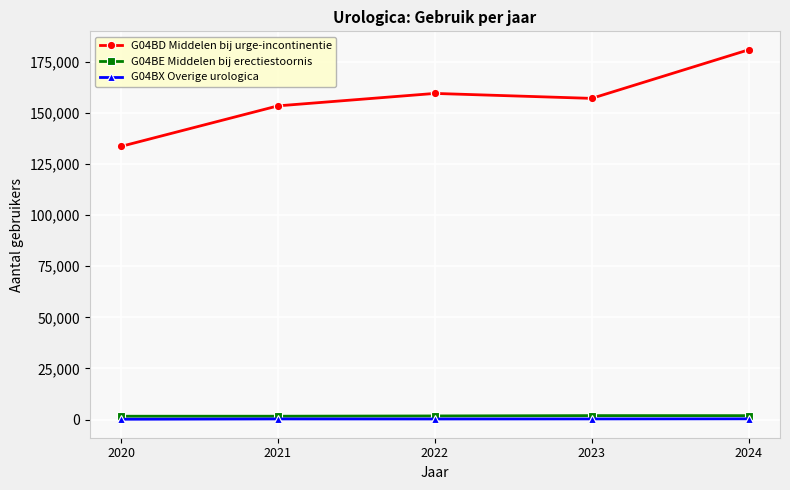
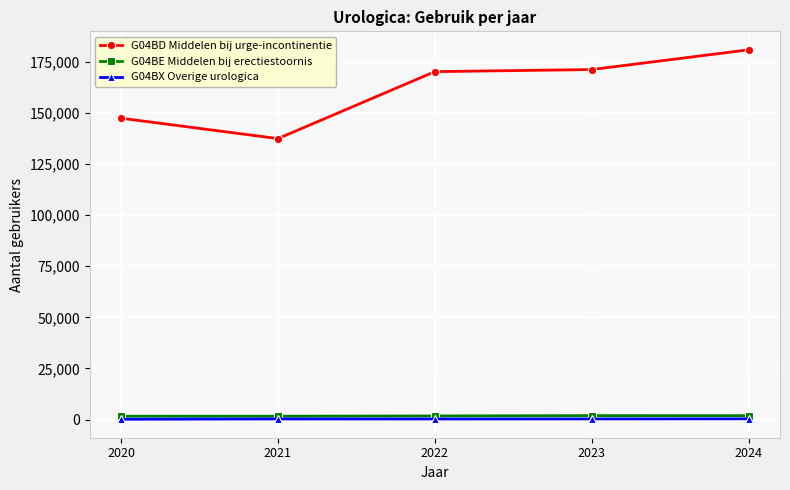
G04BD Middelen bij urge-incontinentie, 2020: 134,000 -> 147,000
G04BD Middelen bij urge-incontinentie, 2021: 153,000 -> 137,000
G04BD Middelen bij urge-incontinentie, 2022: 159,000 -> 170,000
G04BD Middelen bij urge-incontinentie, 2023: 157,000 -> 171,000
